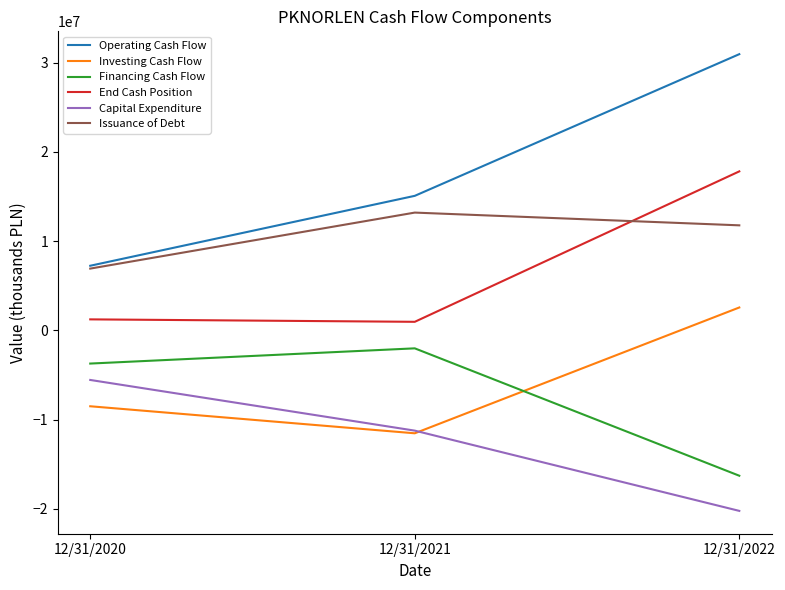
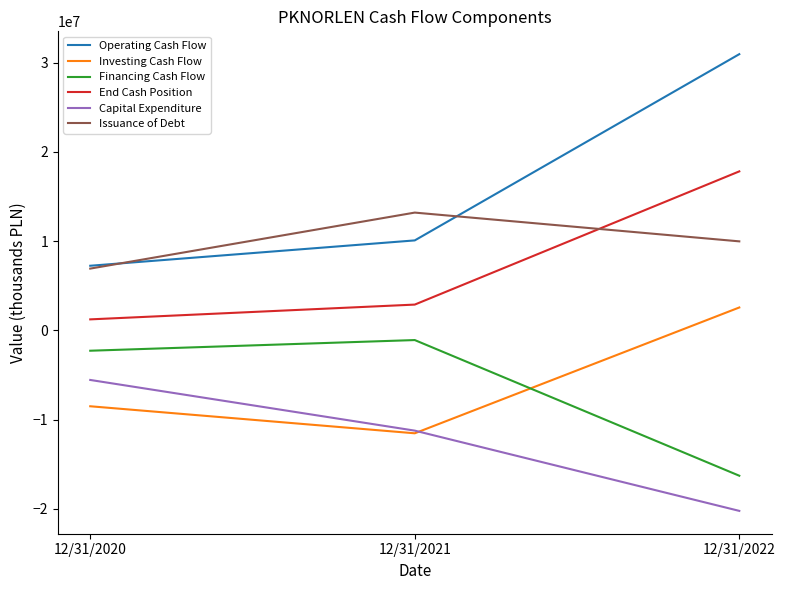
Financing Cash Flow, 12/31/2020: -4000000 -> -2000000
Operating Cash Flow, 12/31/2021: 15000000 -> 10000000
Financing Cash Flow, 12/31/2021: -2000000 -> -1000000
End Cash Position, 12/31/2021: 1000000 -> 3000000
Issuance of Debt, 12/31/2022: 12000000 -> 10000000
